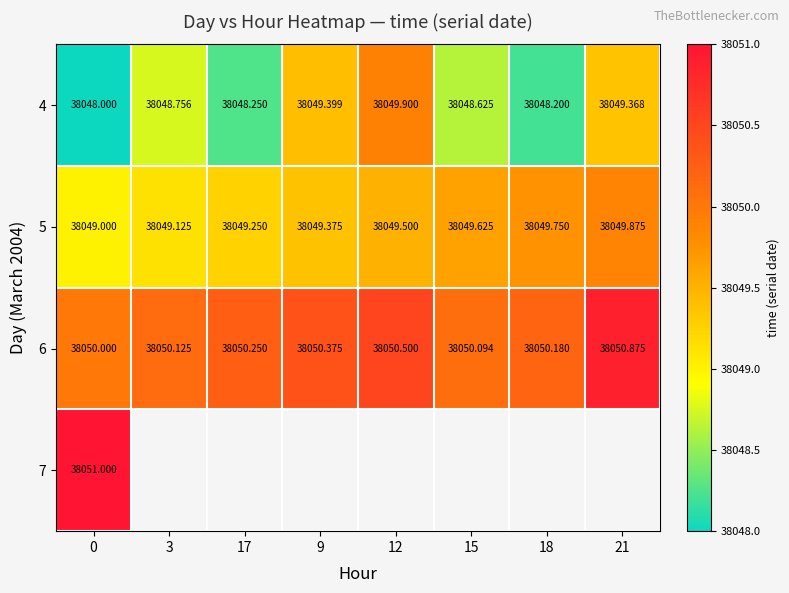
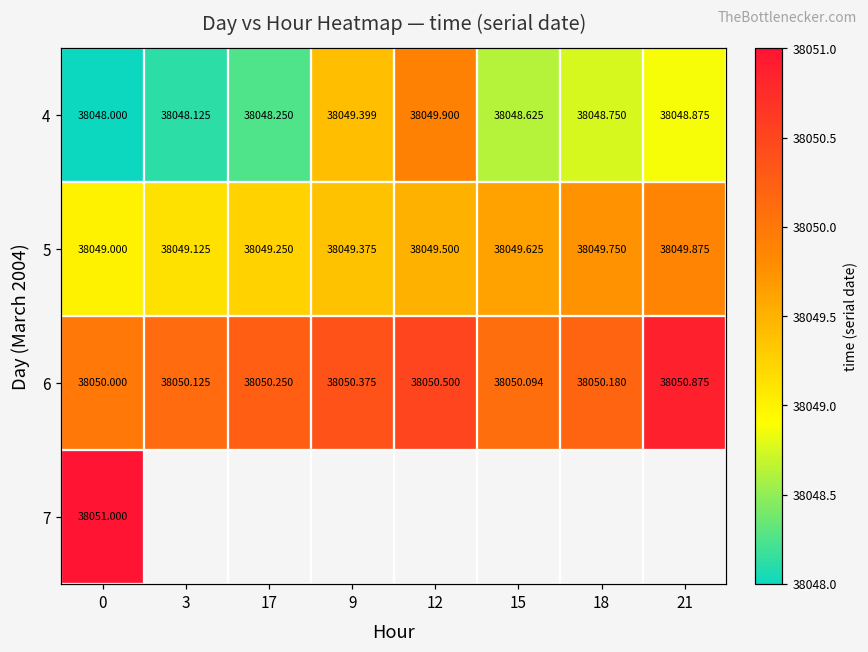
4, 3: 38048.756 -> 38048.125
4, 18: 38048.200 -> 38048.750
4, 21: 38049.368 -> 38048.875
